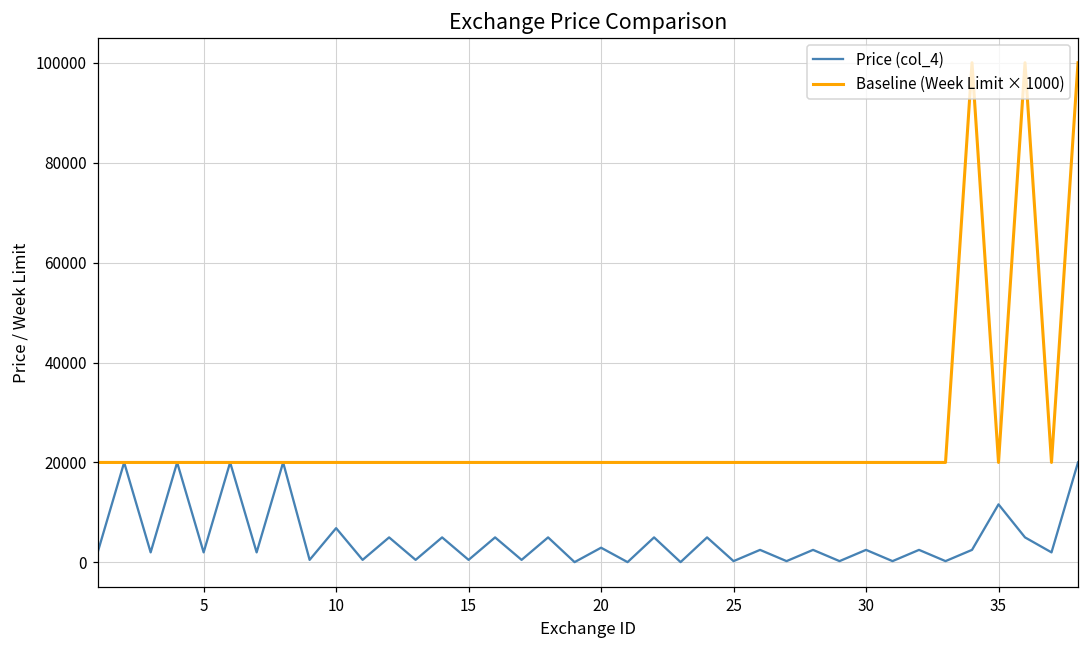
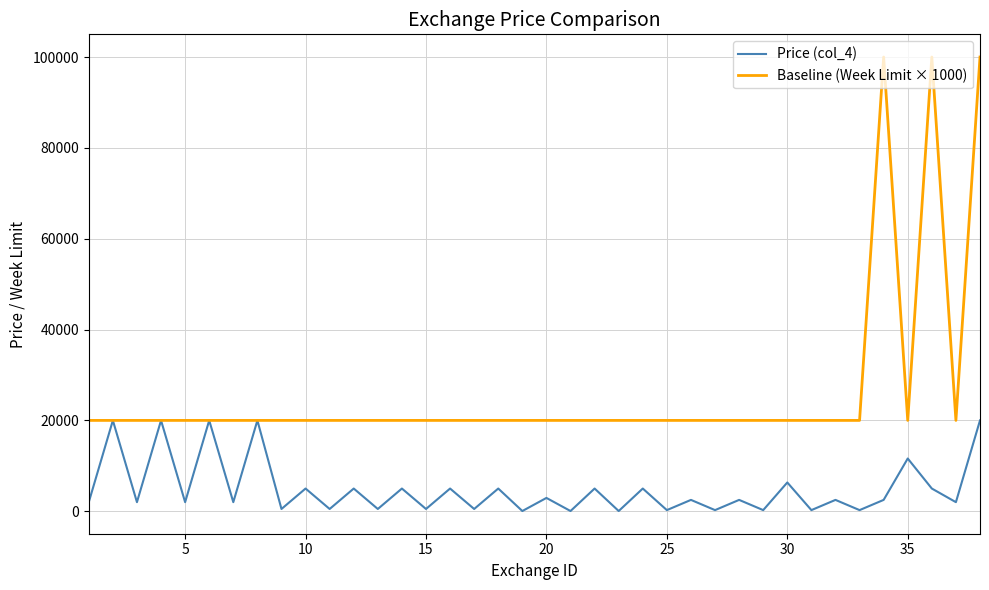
Price (col_4), 10: 7000 -> 5000
Price (col_4), 30: 3000 -> 6000
